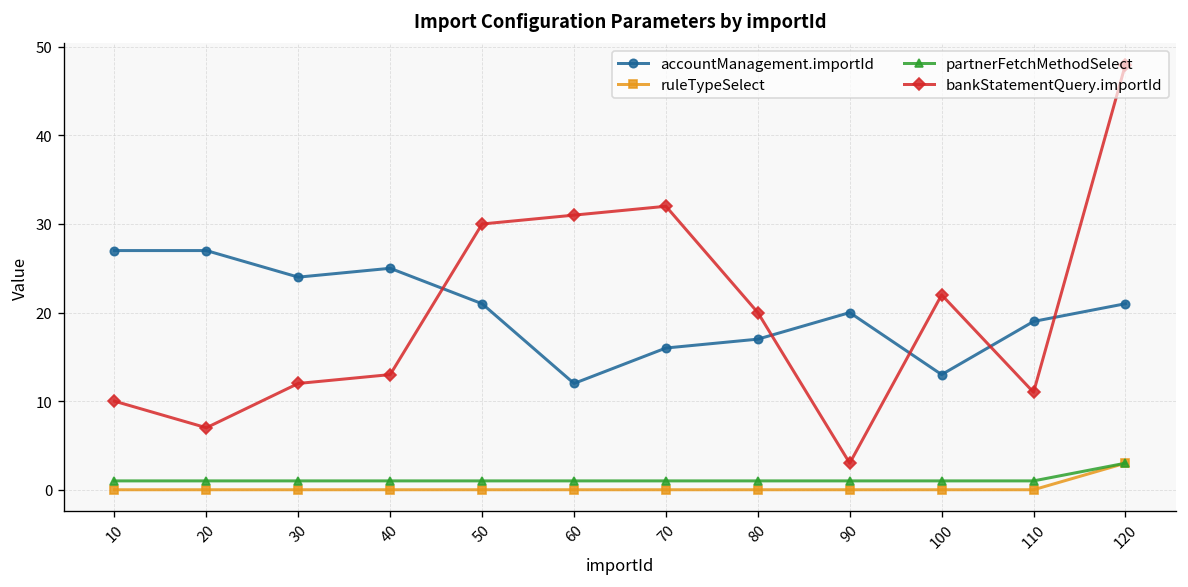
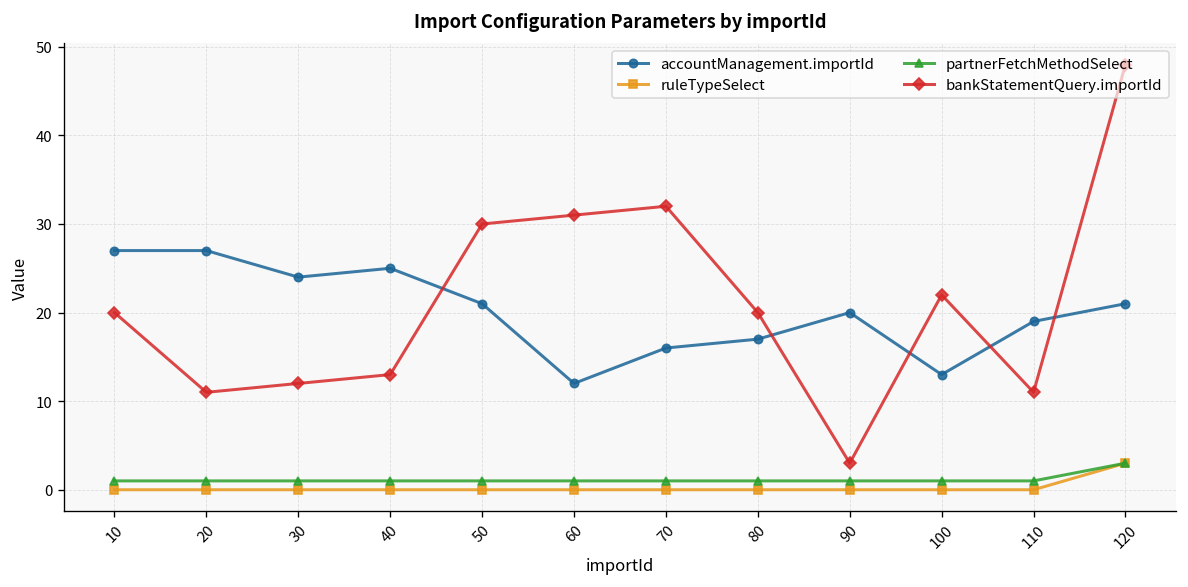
bankStatementQuery.importId, 10: 10 -> 20
bankStatementQuery.importId, 20: 7 -> 11
